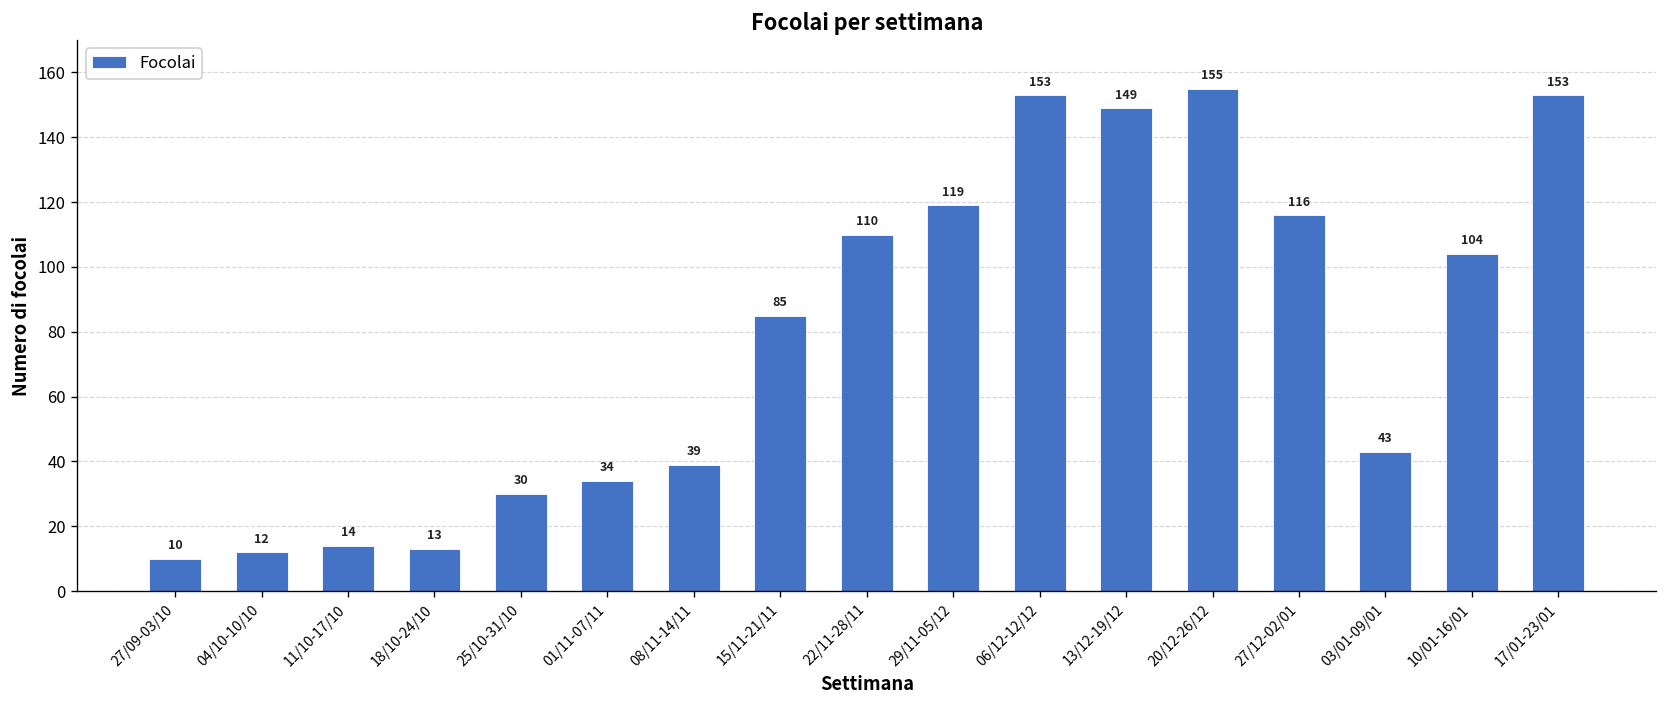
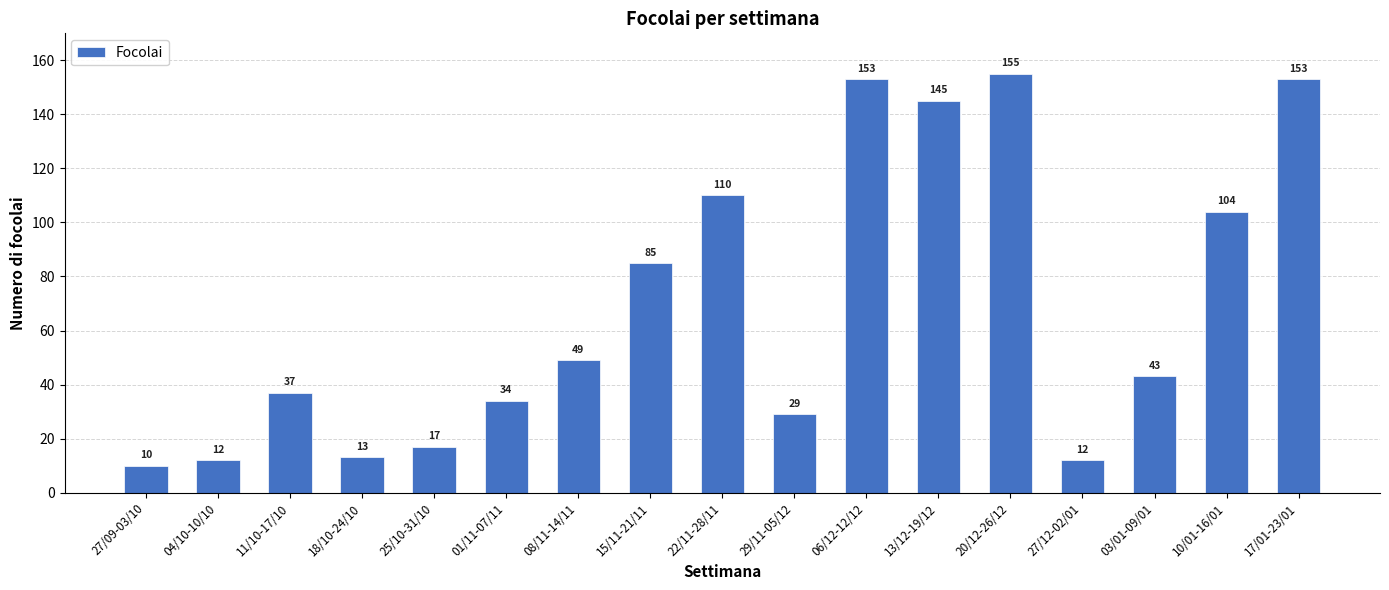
11/10-17/10: 14 -> 37
25/10-31/10: 30 -> 17
08/11-14/11: 39 -> 49
29/11-05/12: 119 -> 29
13/12-19/12: 149 -> 145
27/12-02/01: 116 -> 12
